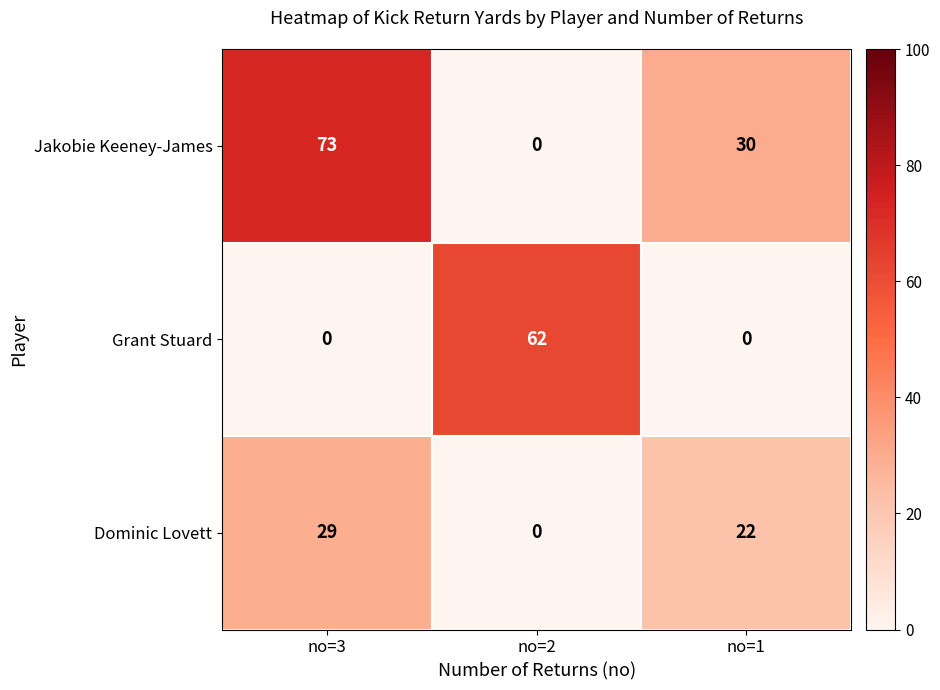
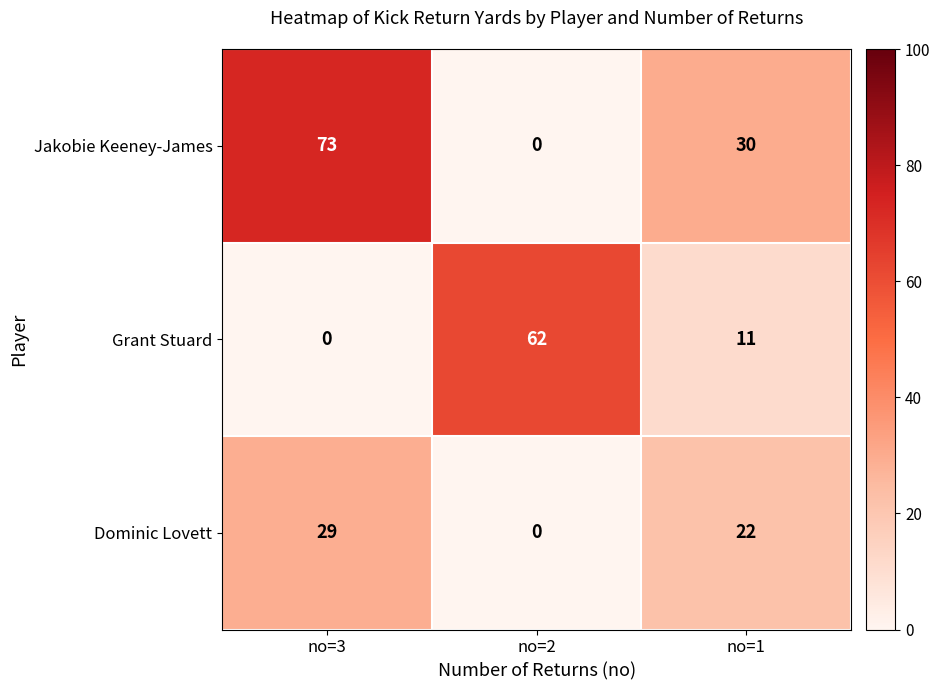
Grant Stuard, no=1: 0 -> 11
